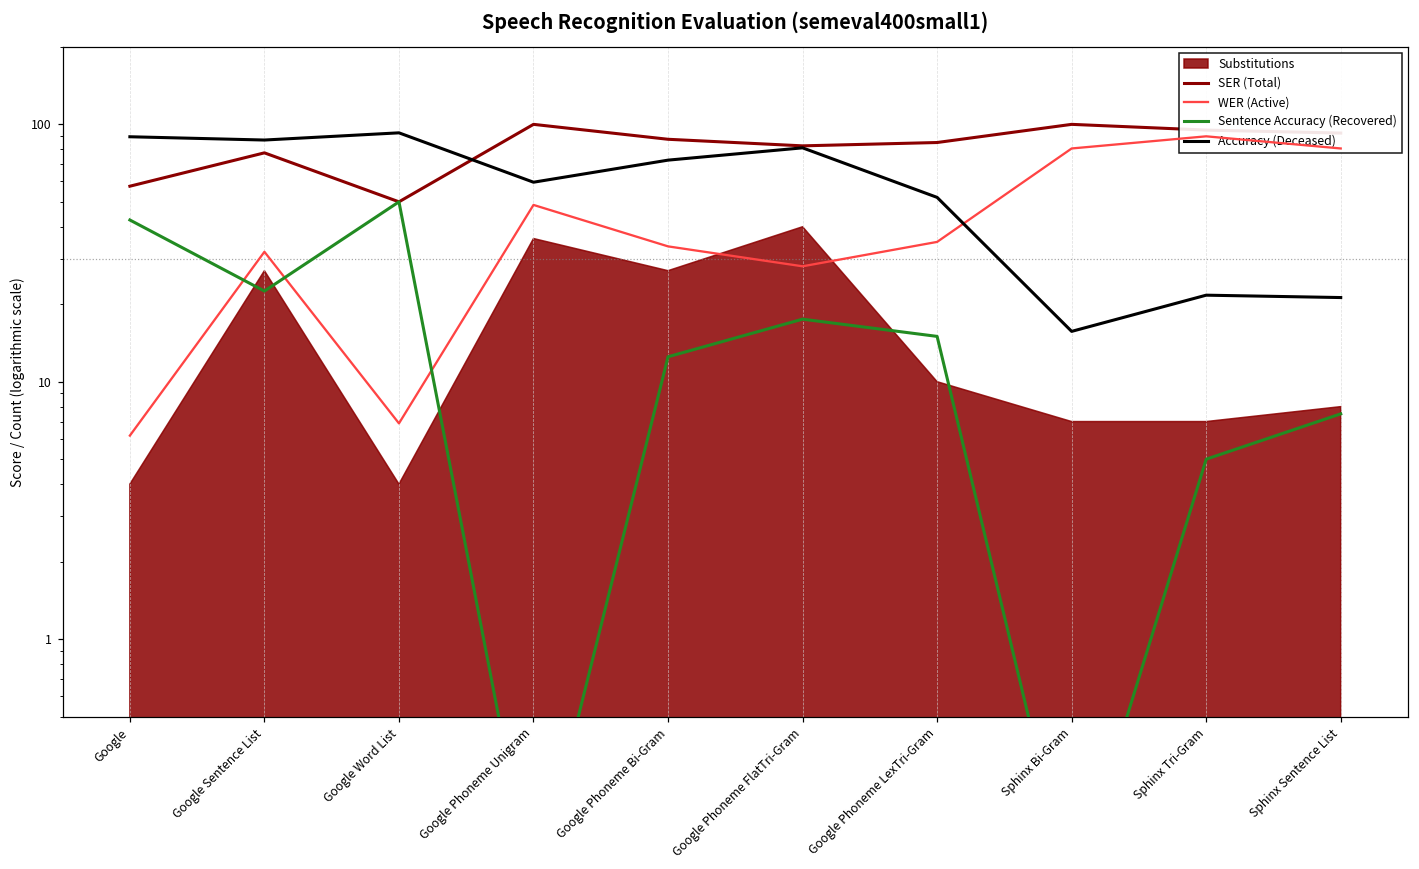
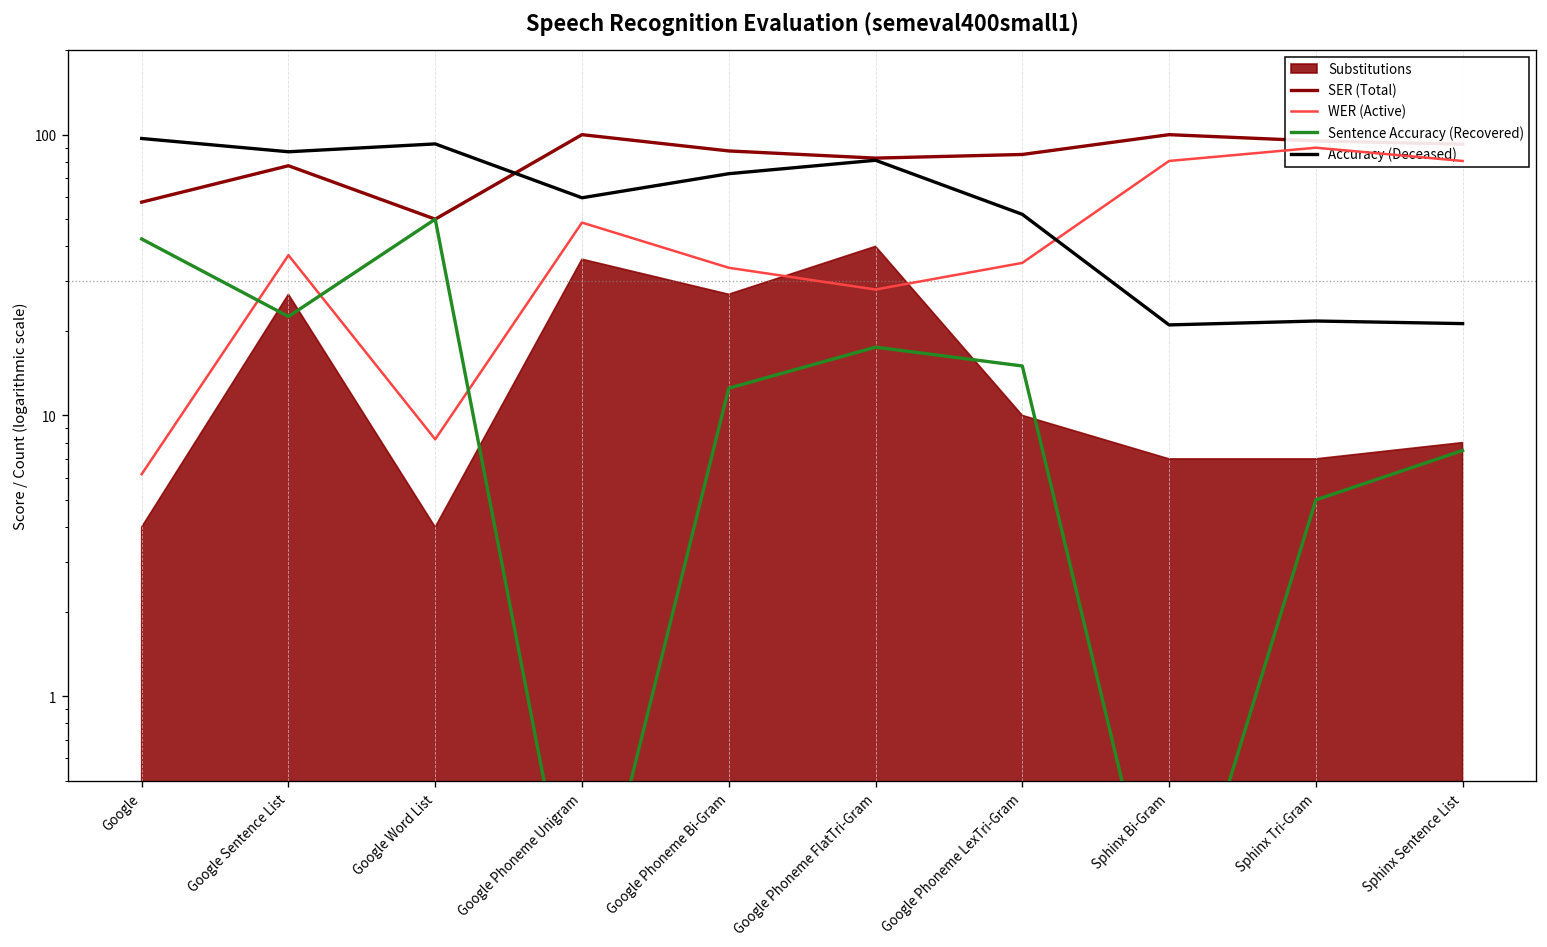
Accuracy (Deceased), Google: 89 -> 97
WER (Active), Google Sentence List: 32 -> 37
WER (Active), Google Word List: 6.9 -> 8.2
Accuracy (Deceased), Sphinx Bi-Gram: 16 -> 21
